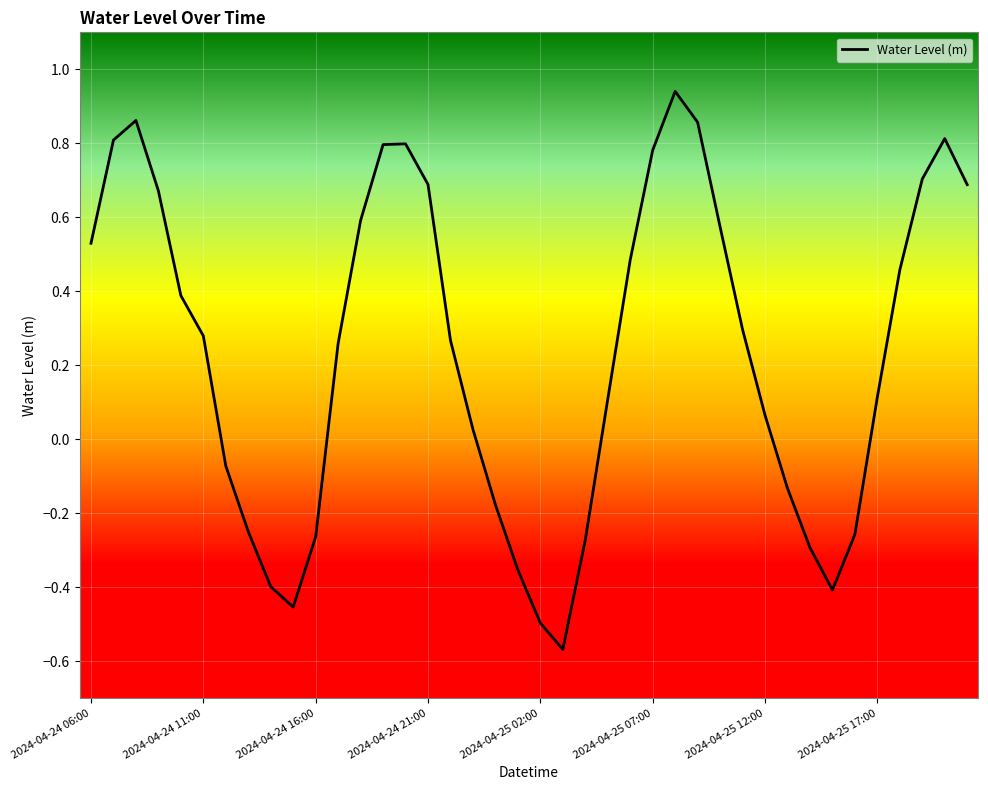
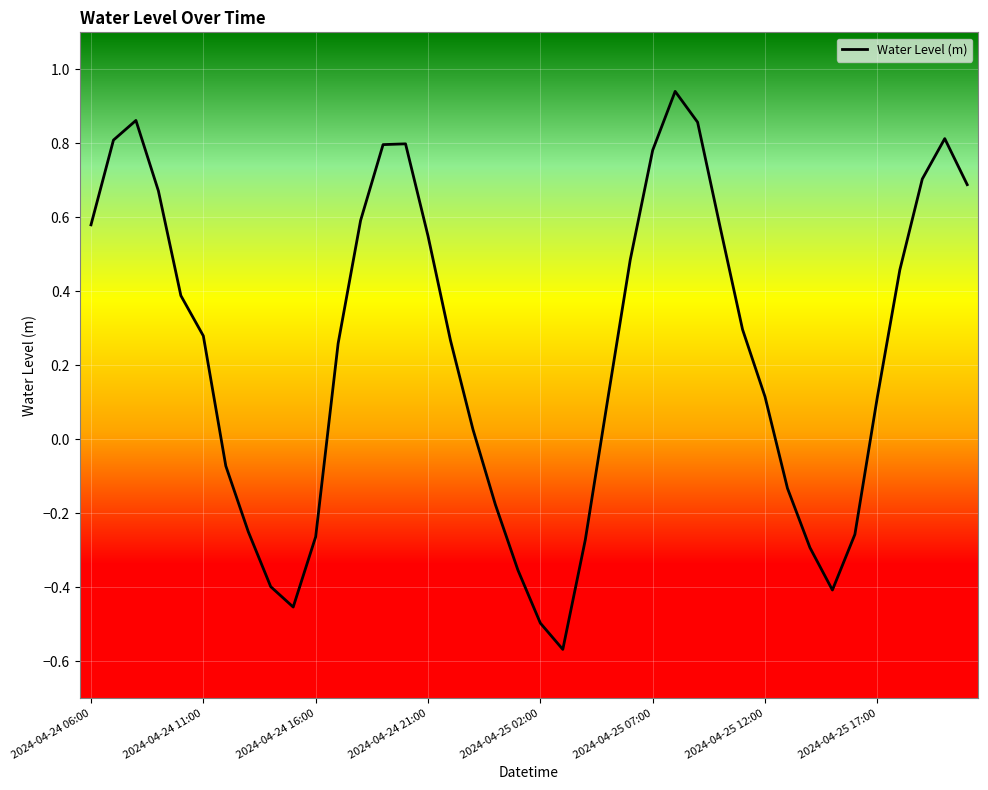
2024-04-24 06:00: 0.53 -> 0.58
2024-04-24 21:00: 0.69 -> 0.55
2024-04-25 12:00: 0.07 -> 0.12
